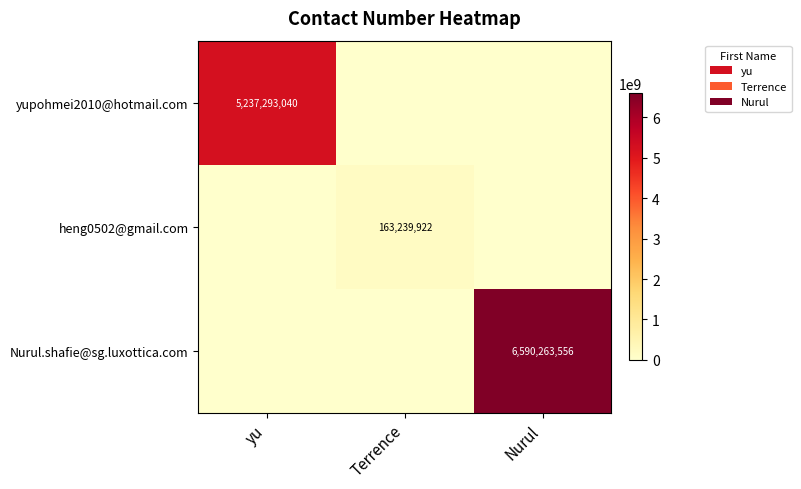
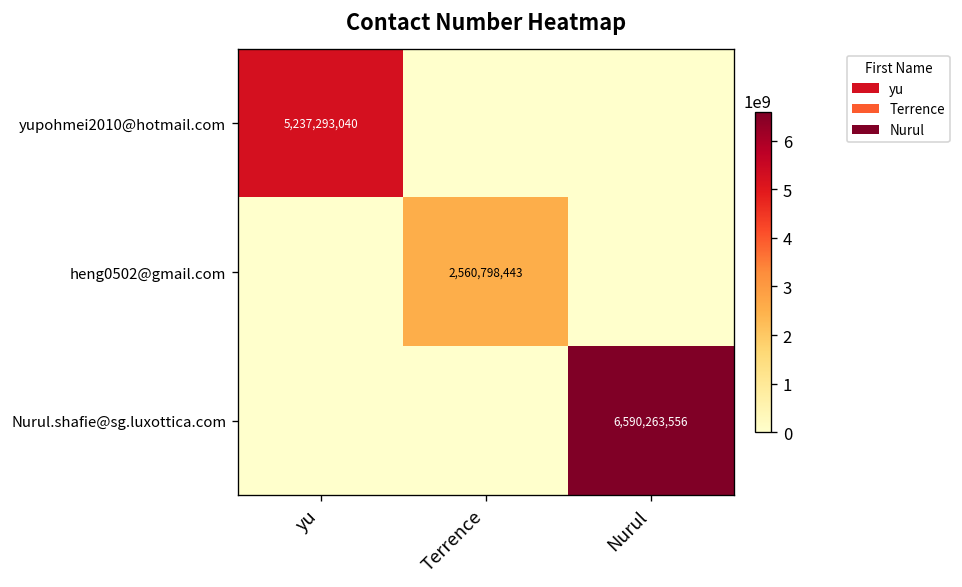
heng0502@gmail.com, Terrence: 163,239,922 -> 2,560,798,443
